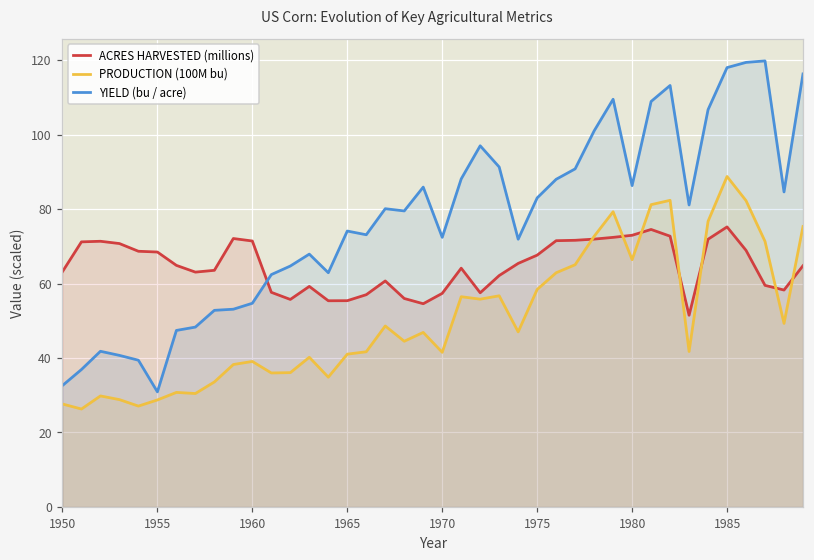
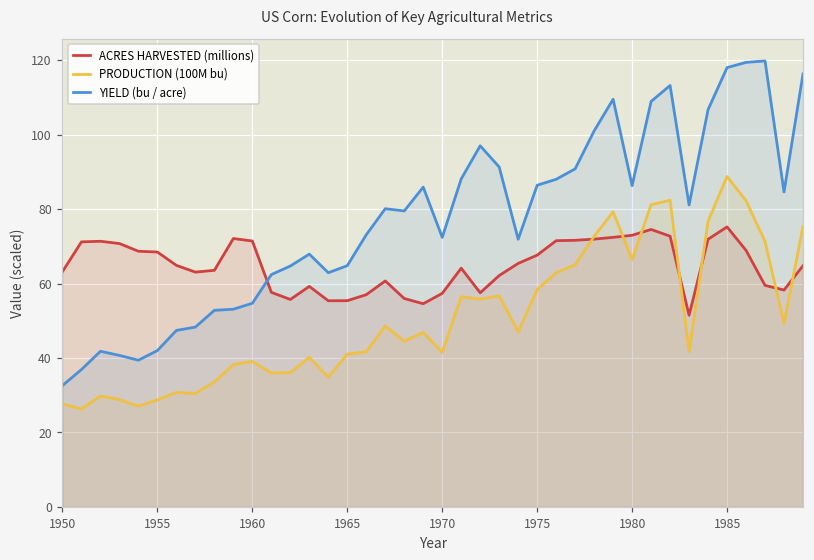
YIELD (bu / acre), 1955: 31 -> 42
YIELD (bu / acre), 1965: 74 -> 65
YIELD (bu / acre), 1975: 83 -> 86
